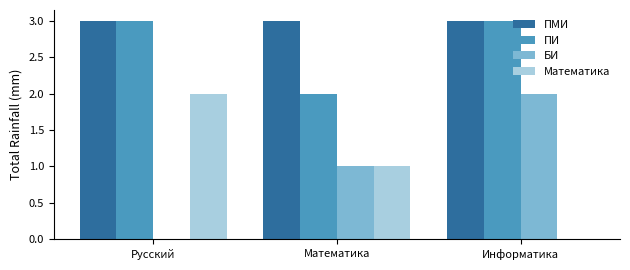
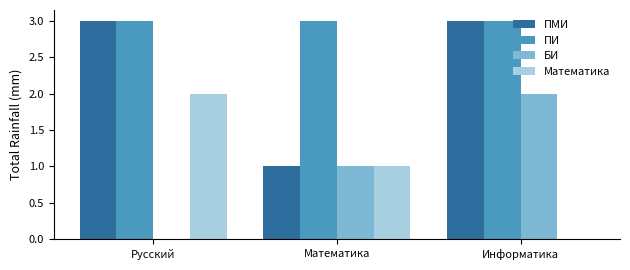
ПМИ, Математика: 3 -> 1
ПИ, Математика: 2 -> 3
